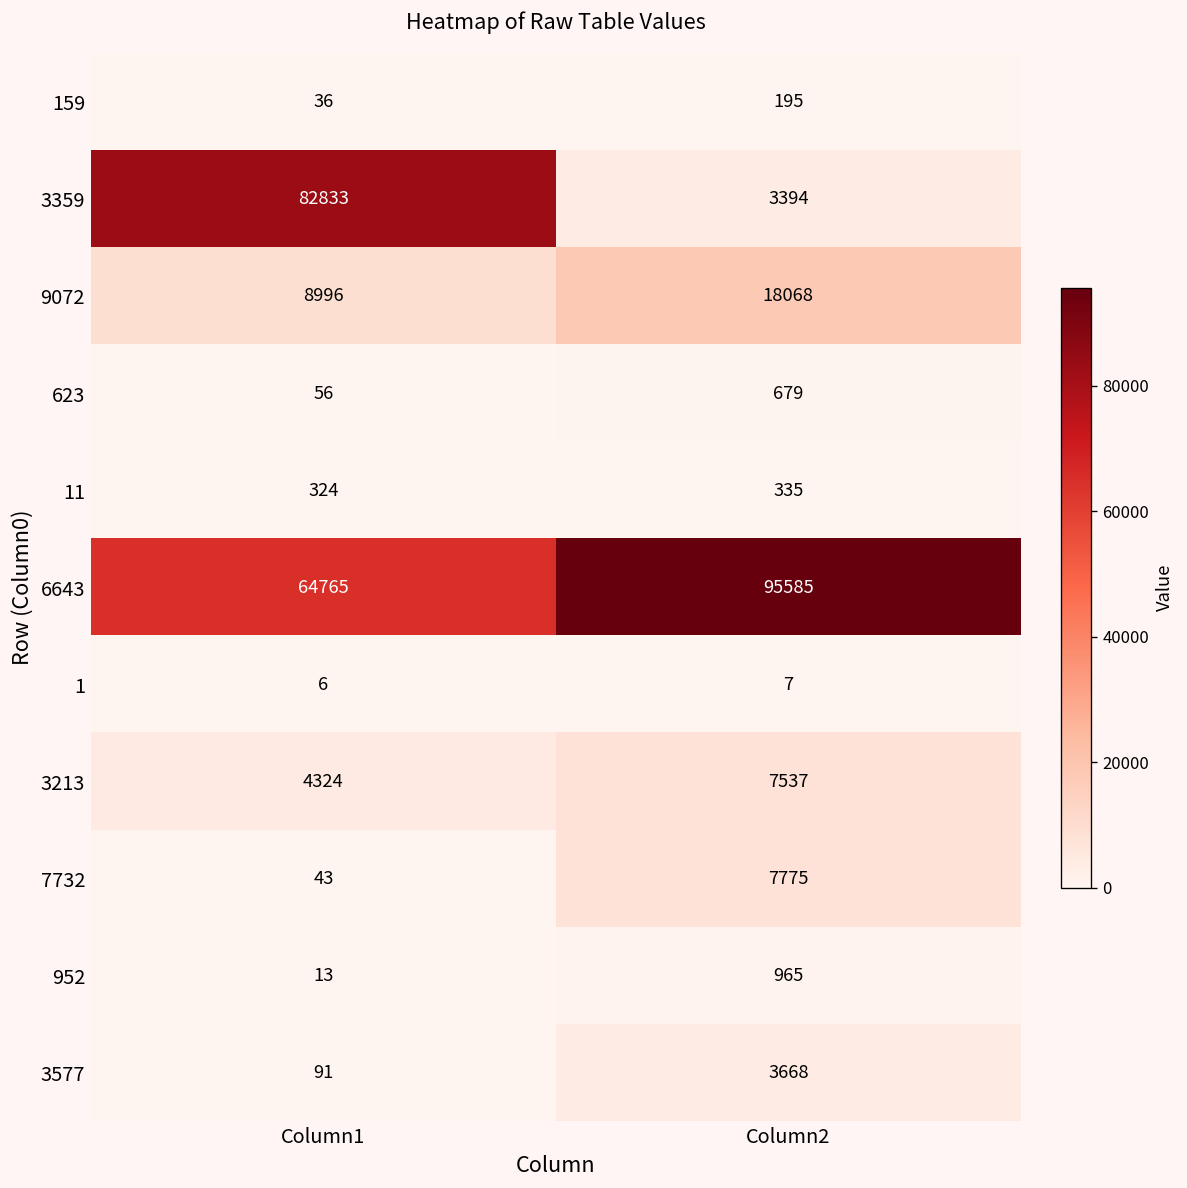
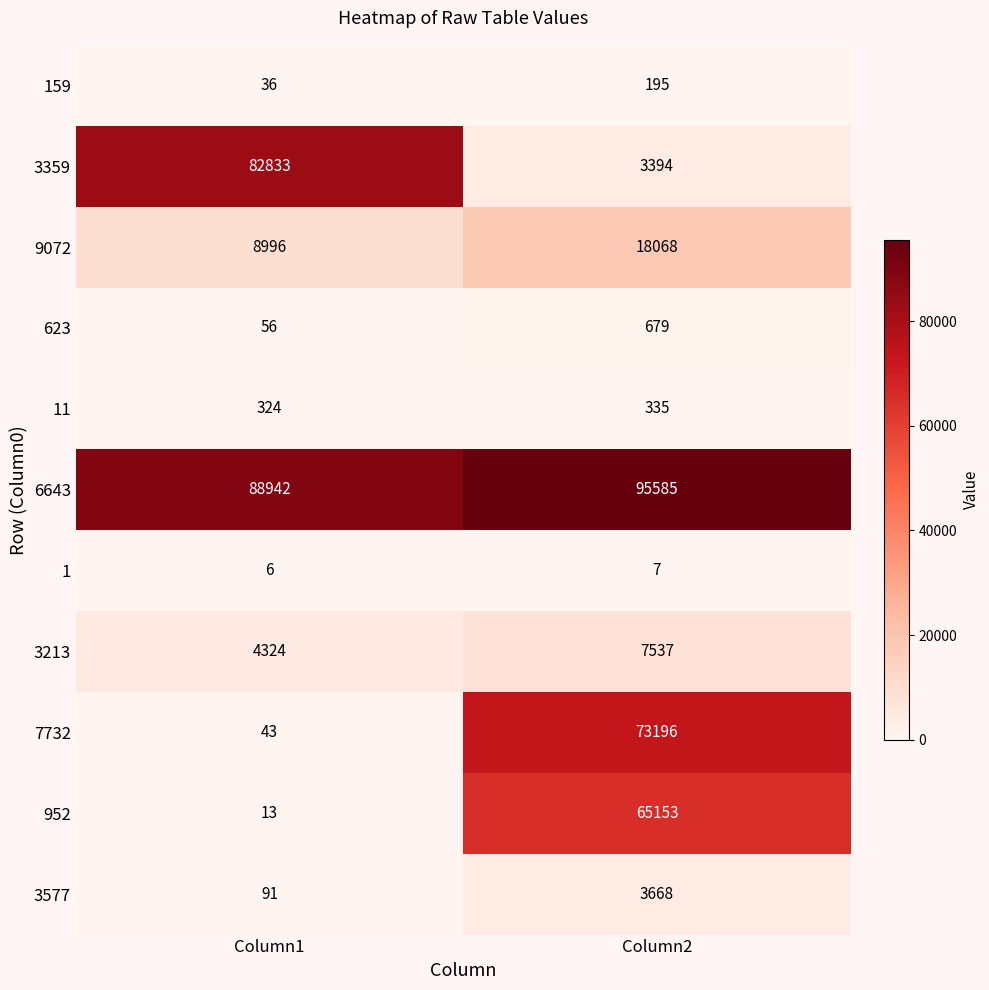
6643, Column1: 64765 -> 88942
7732, Column2: 7775 -> 73196
952, Column2: 965 -> 65153
